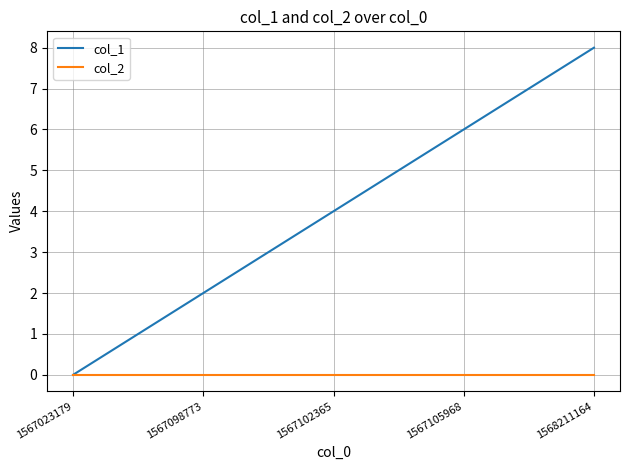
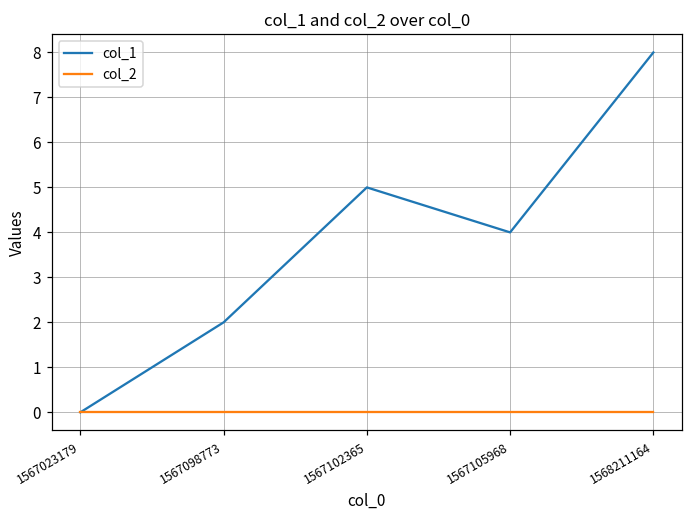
col_1, 1567102365: 4 -> 5
col_1, 1567105968: 6 -> 4
